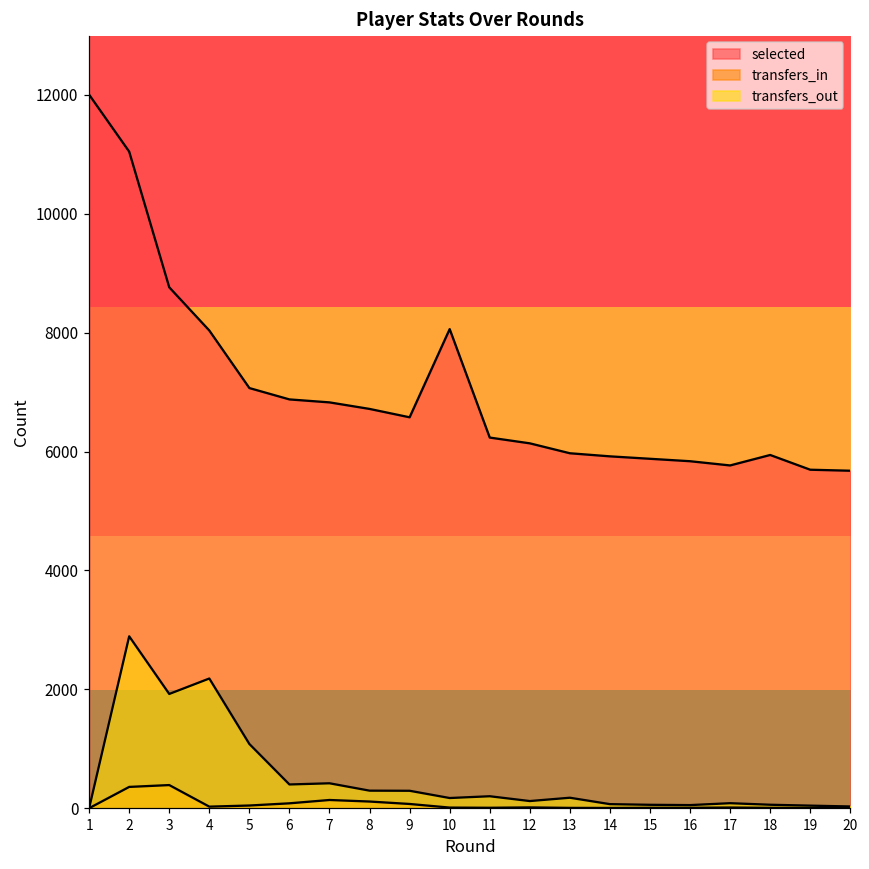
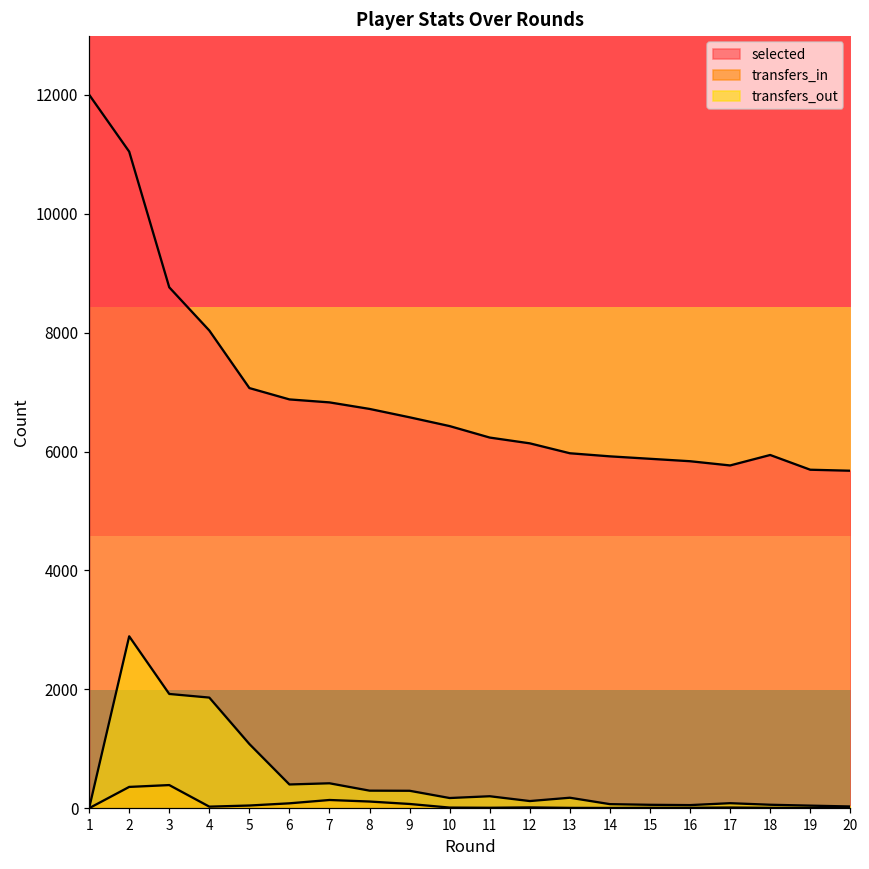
transfers_out, 4: 2200 -> 1900
selected, 10: 8100 -> 6400
